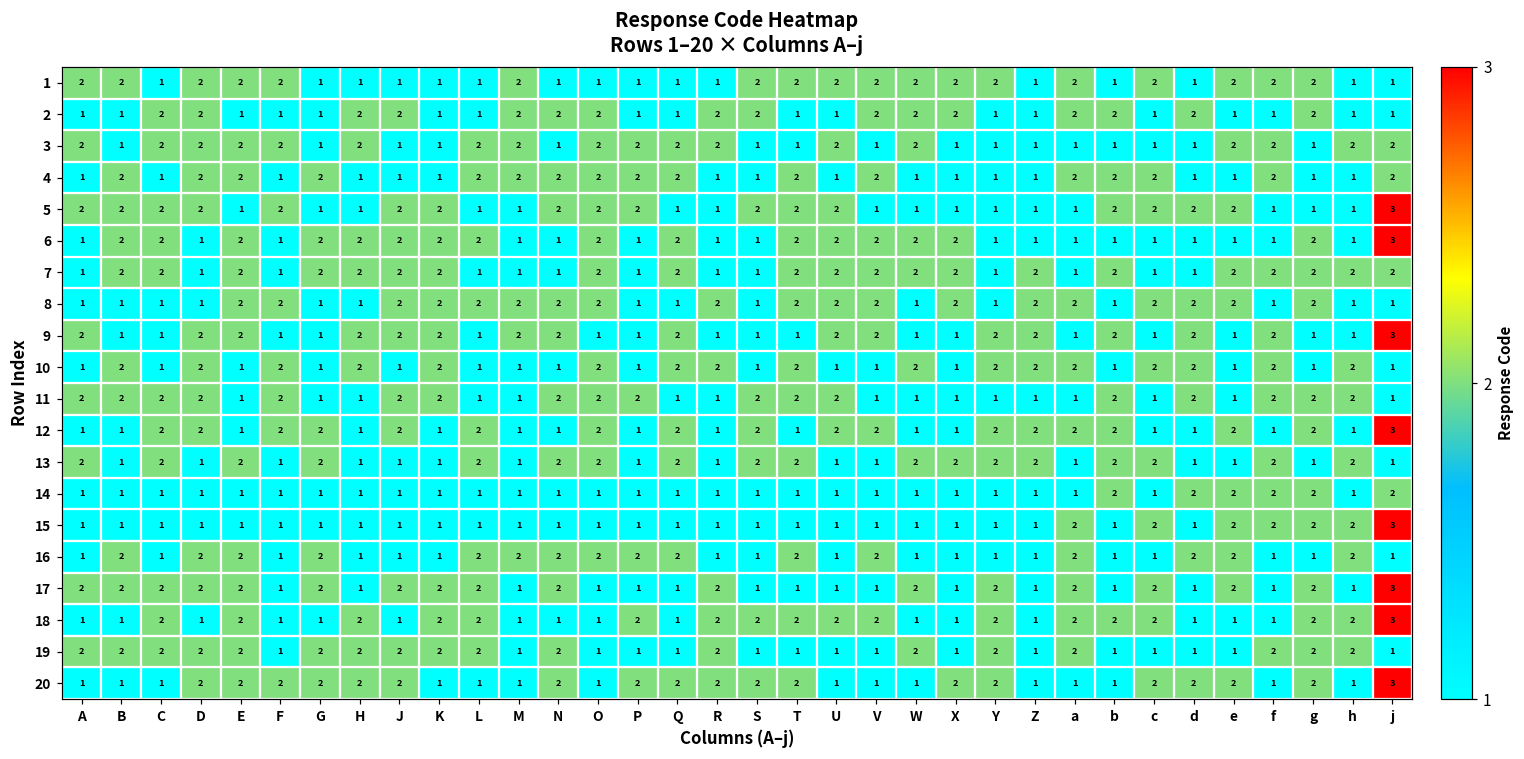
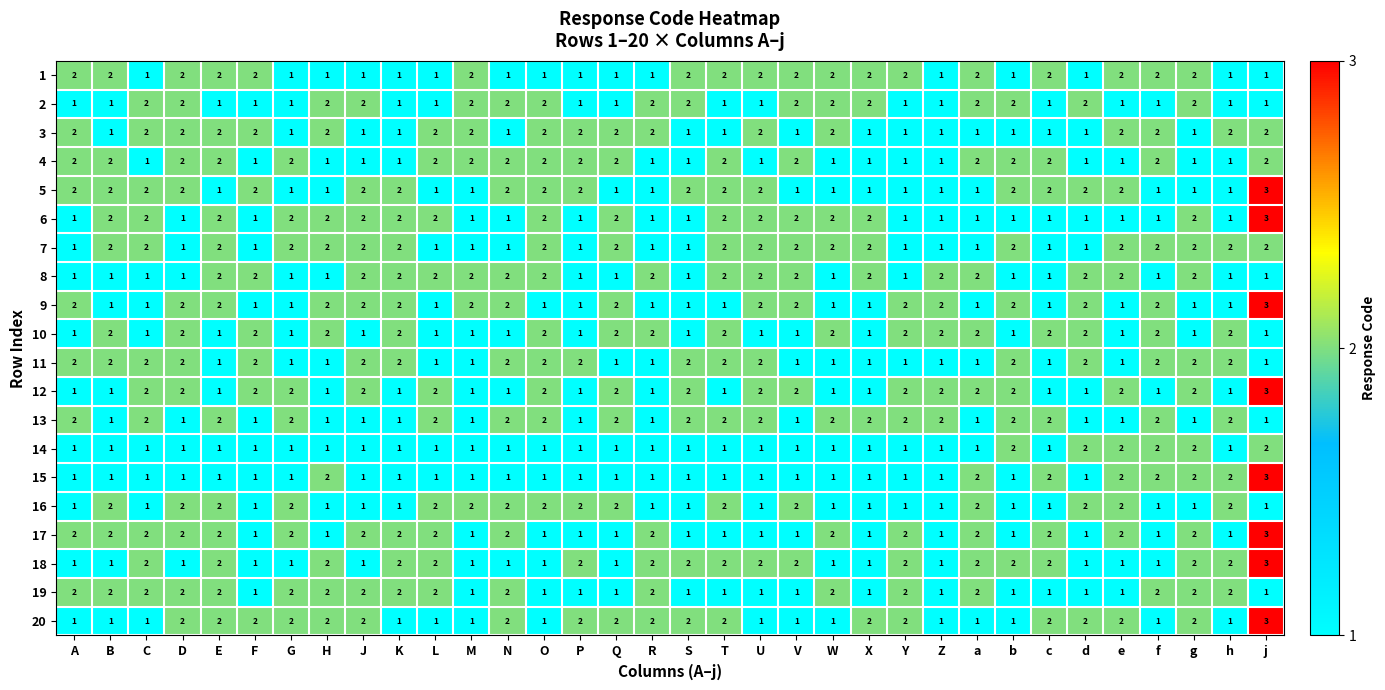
4, A: 1 -> 2
7, Z: 2 -> 1
8, c: 2 -> 1
13, U: 1 -> 2
15, H: 1 -> 2
